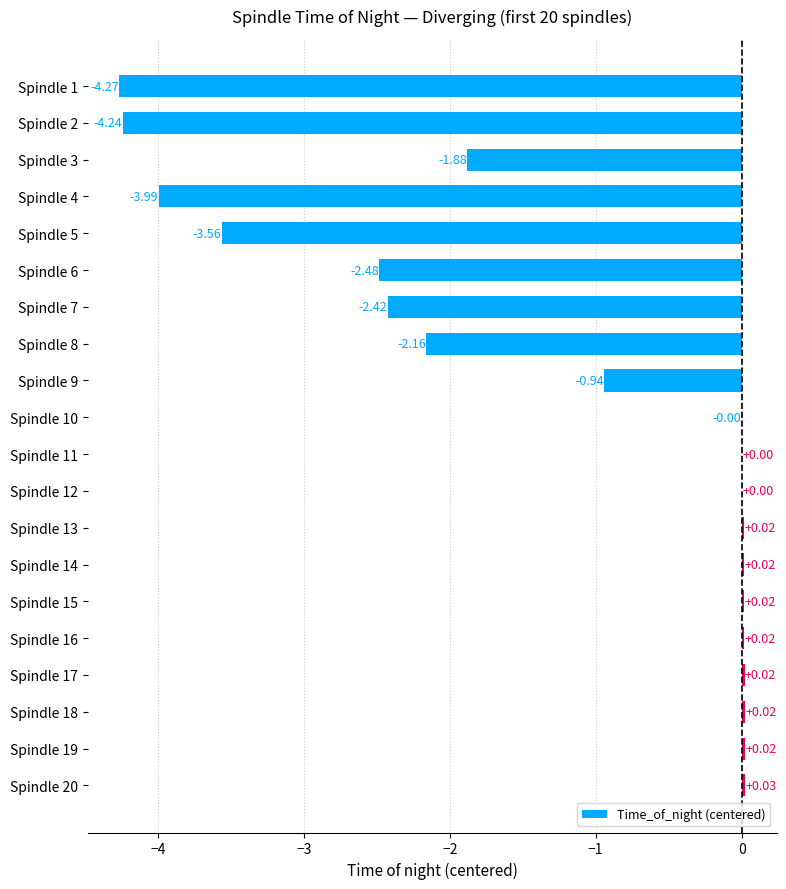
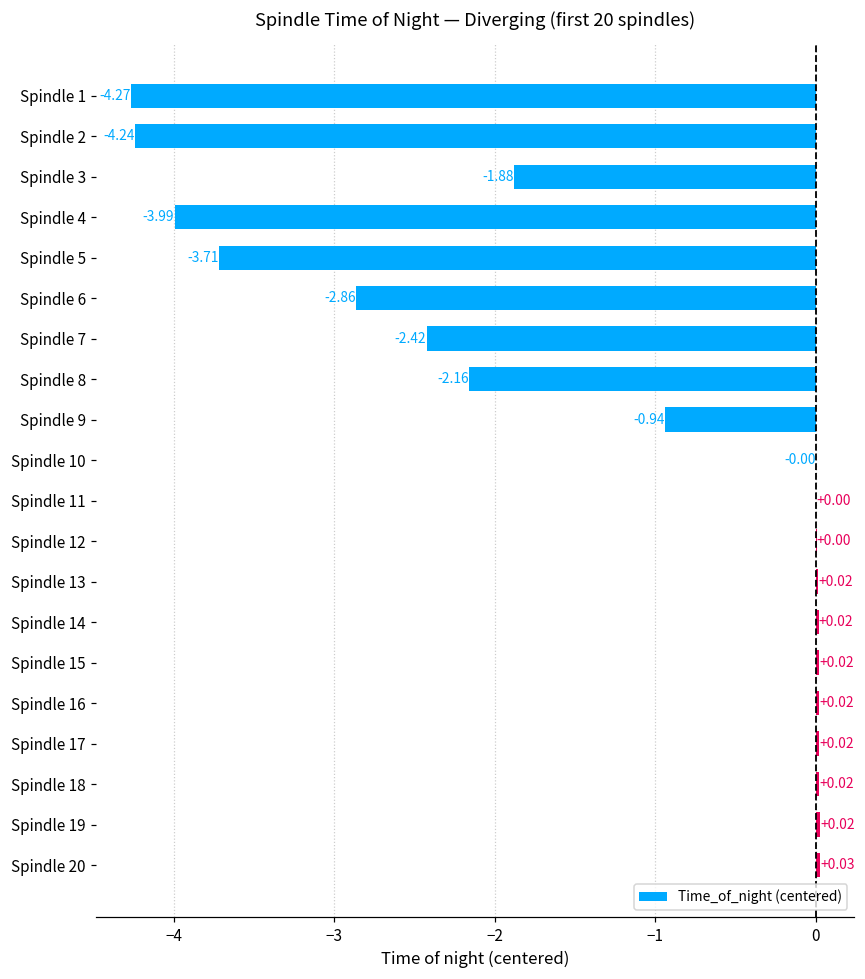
Spindle 5: -3.56 -> -3.71
Spindle 6: -2.48 -> -2.86
